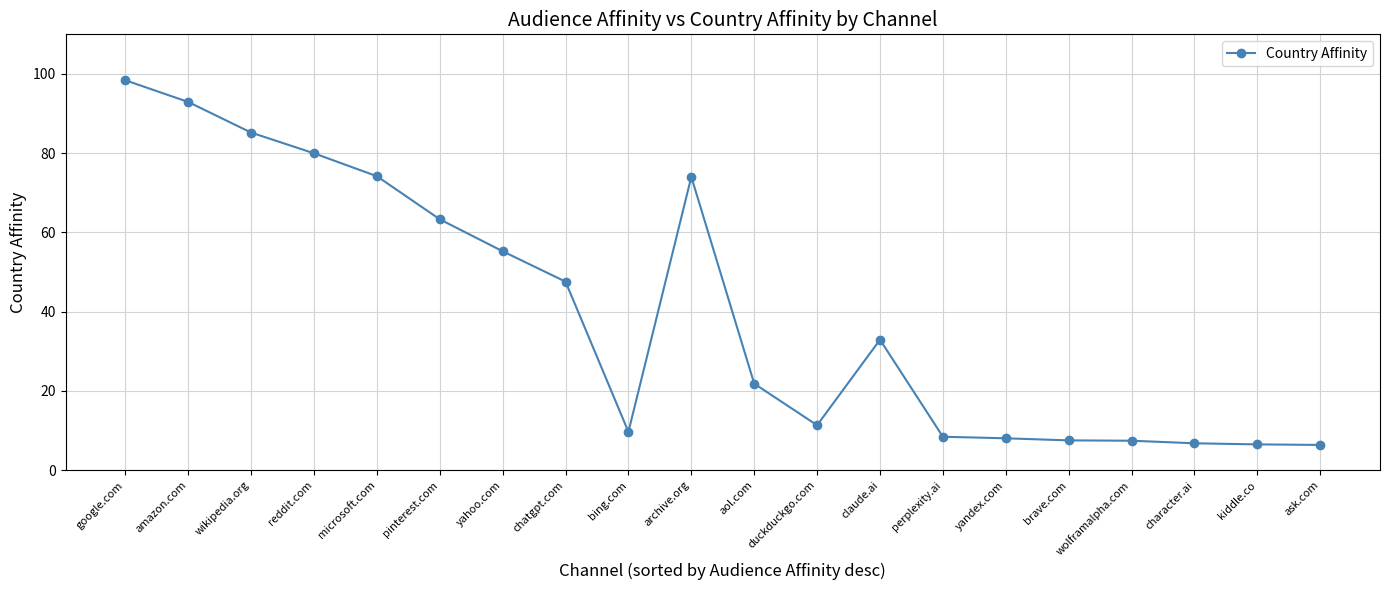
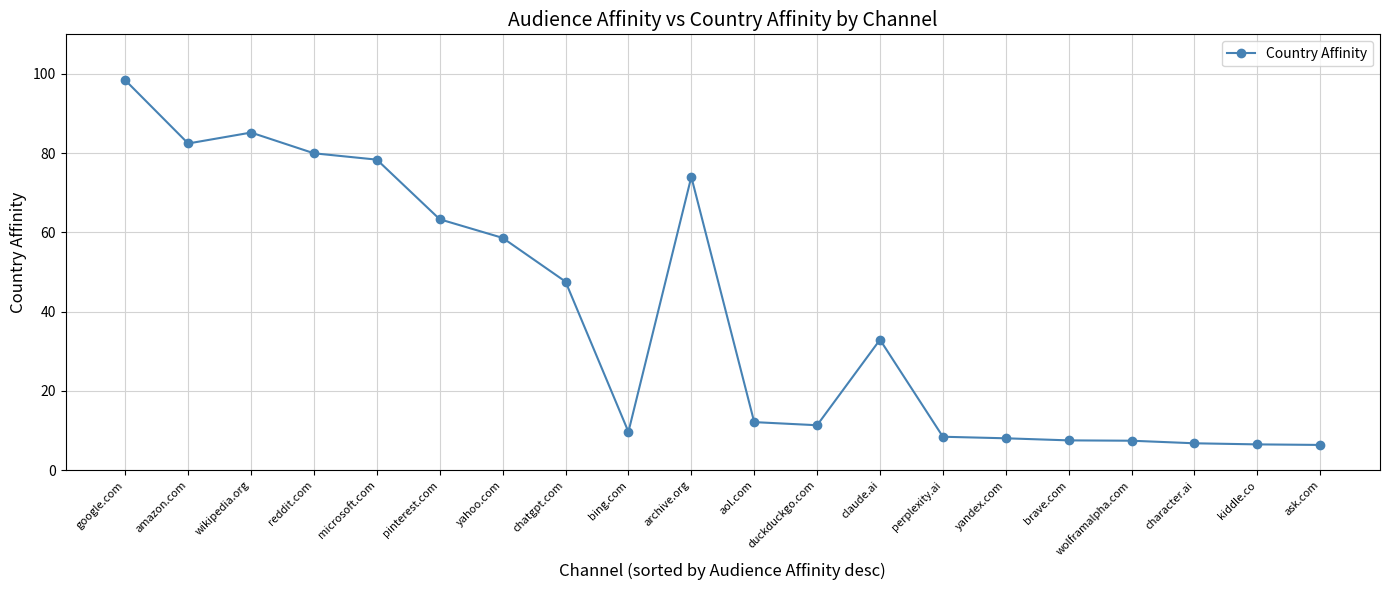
amazon.com: 93 -> 82
microsoft.com: 74 -> 78
yahoo.com: 55 -> 59
aol.com: 22 -> 12
